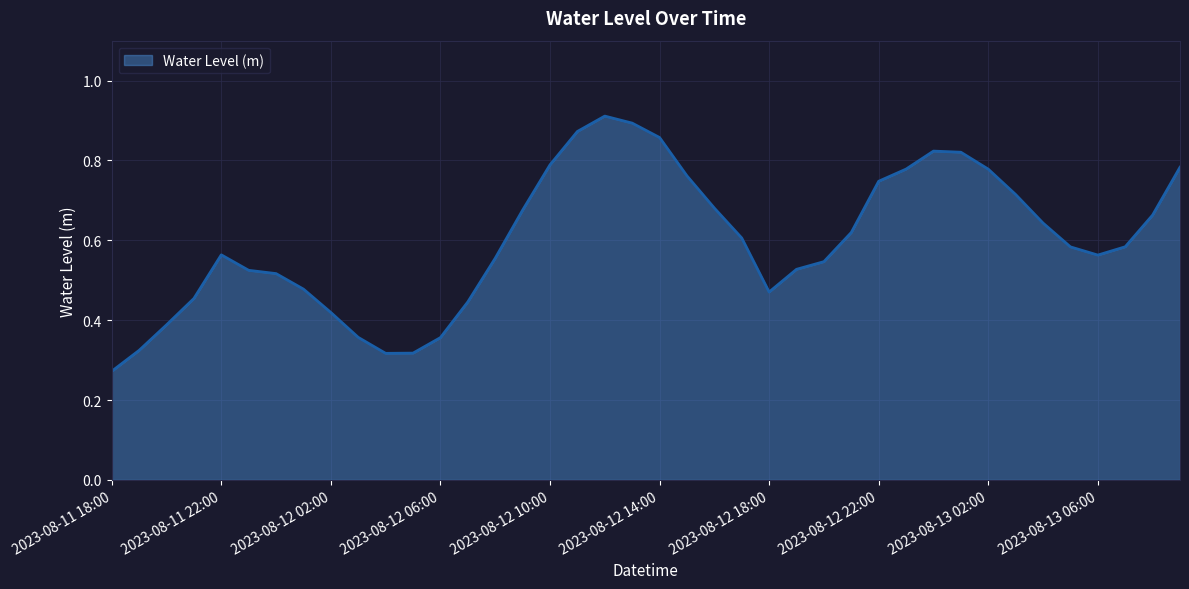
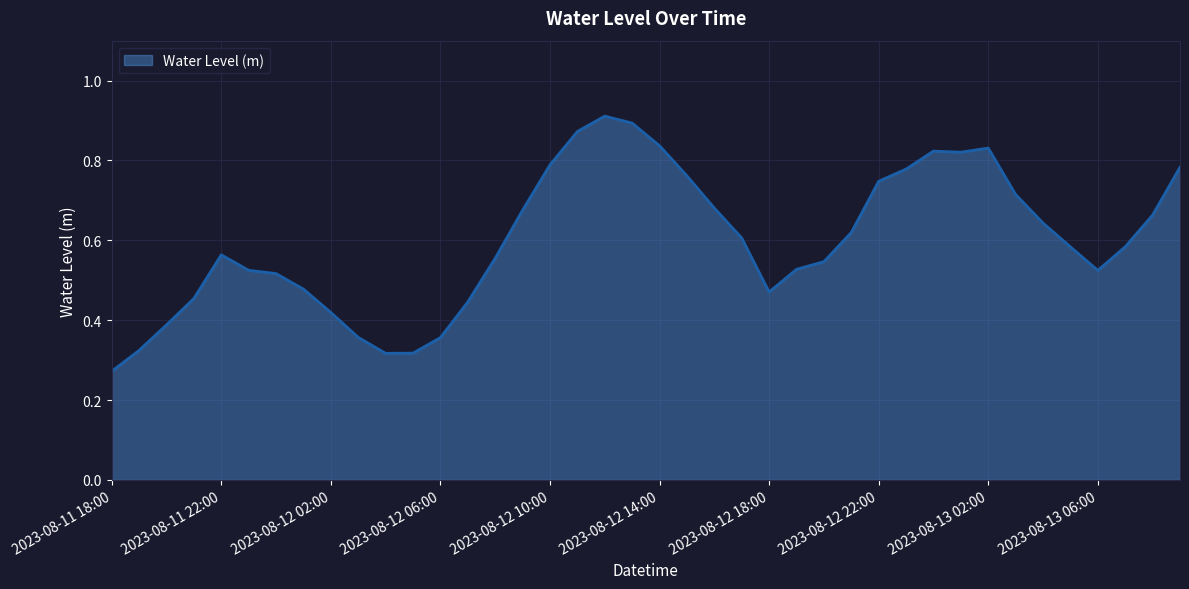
2023-08-12 14:00: 0.86 -> 0.84
2023-08-13 02:00: 0.78 -> 0.83
2023-08-13 06:00: 0.56 -> 0.52
